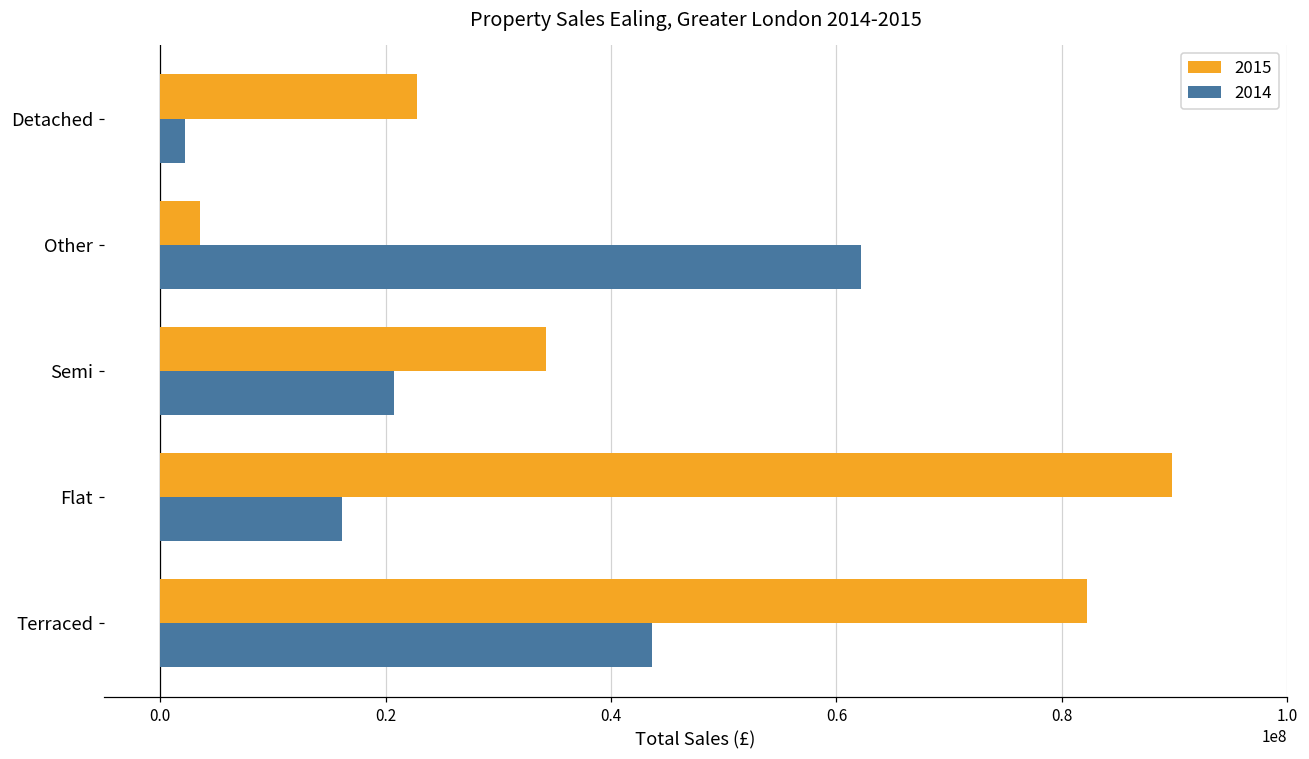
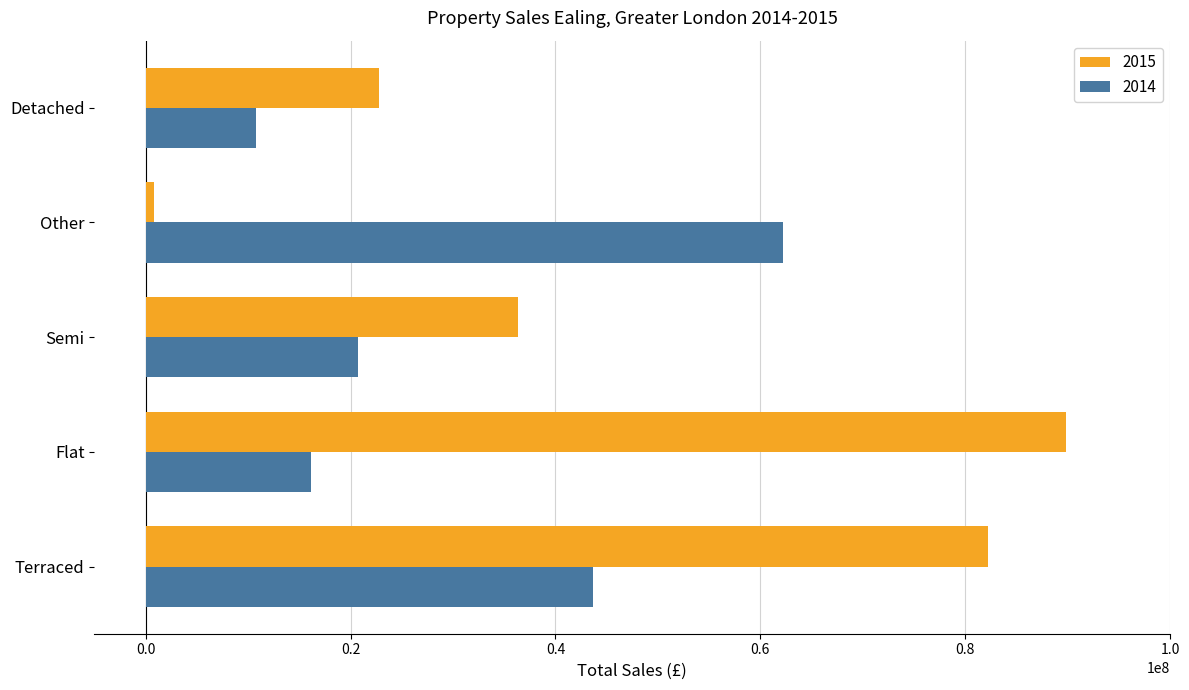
2014, Detached: 2200000 -> 10700000
2015, Other: 3500000 -> 800000
2015, Semi: 34300000 -> 36300000
